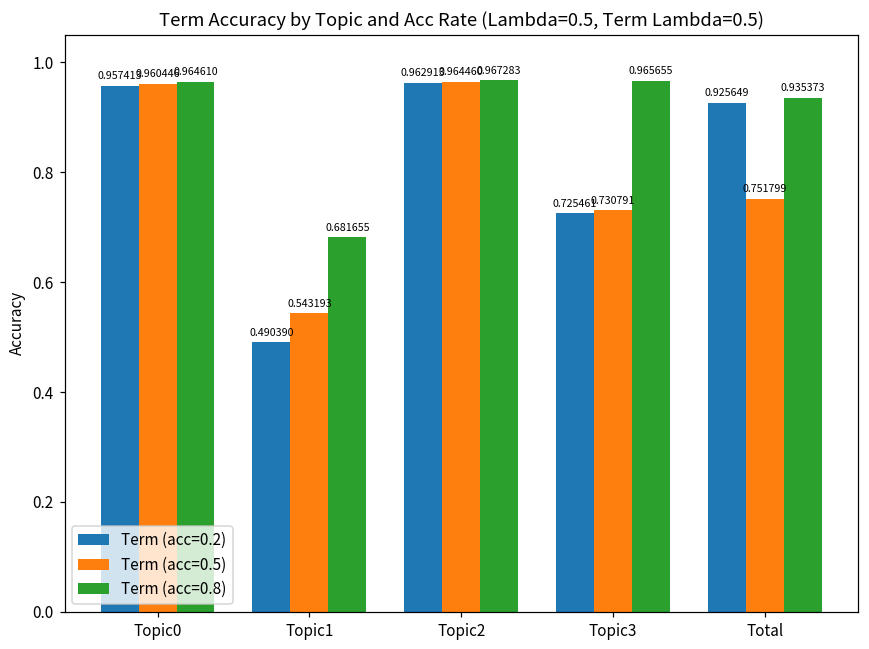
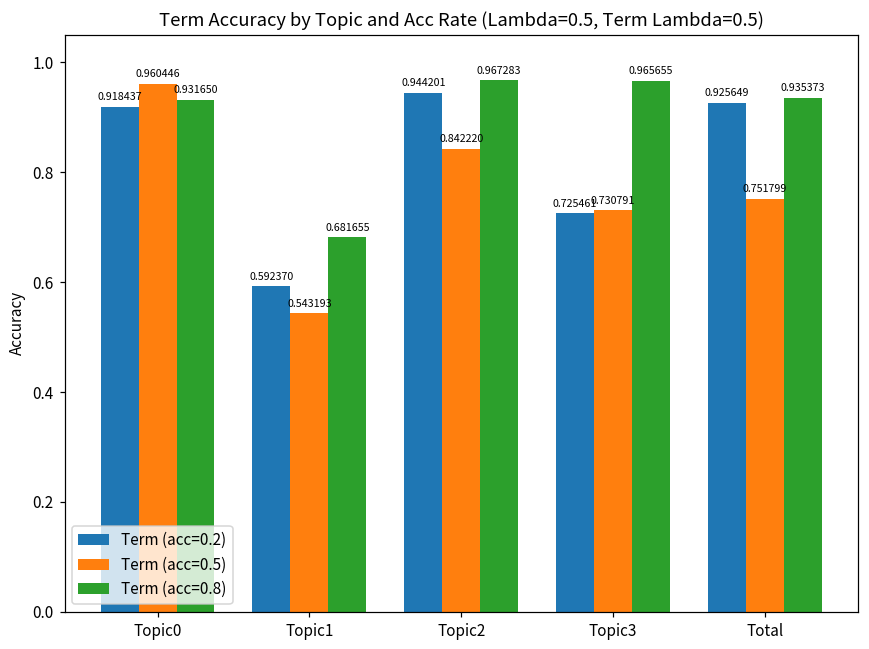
Term (acc=0.2), Topic0: 0.957413 -> 0.918437
Term (acc=0.8), Topic0: 0.964610 -> 0.931650
Term (acc=0.2), Topic1: 0.490390 -> 0.592370
Term (acc=0.2), Topic2: 0.962913 -> 0.944201
Term (acc=0.5), Topic2: 0.964460 -> 0.842220
